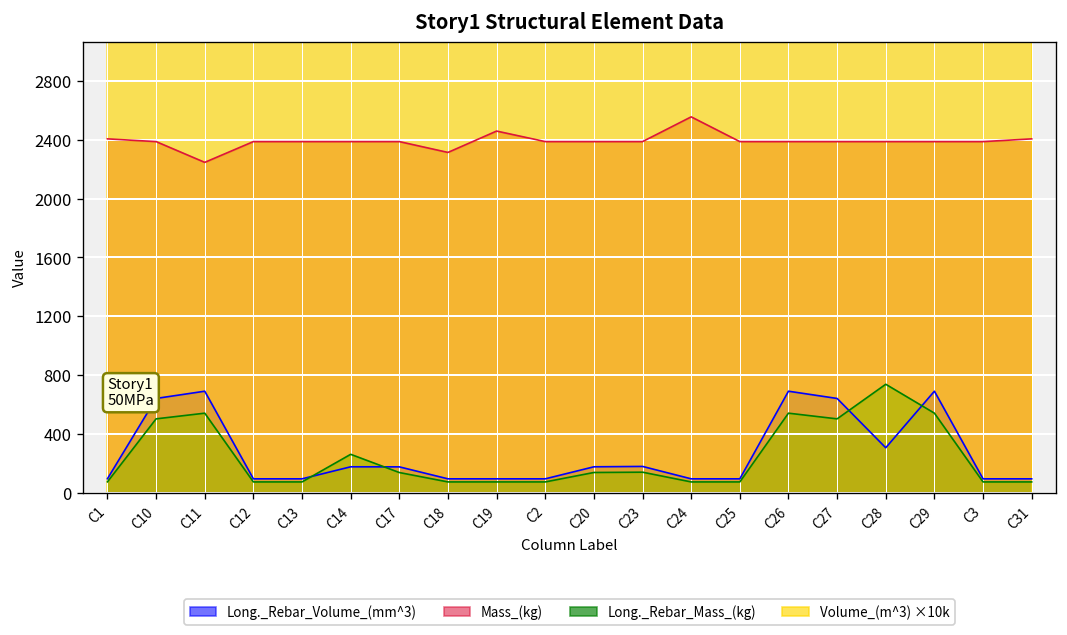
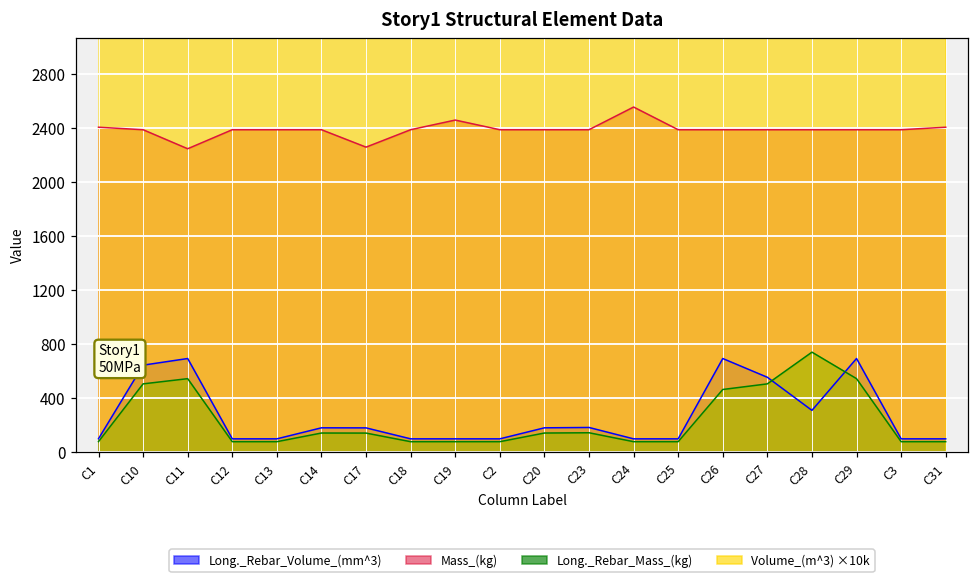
Long._Rebar_Mass_(kg), C14: 260 -> 140
Mass_(kg), C17: 2390 -> 2260
Mass_(kg), C18: 2310 -> 2390
Long._Rebar_Mass_(kg), C26: 540 -> 460
Long._Rebar_Volume_(mm^3), C27: 640 -> 550
